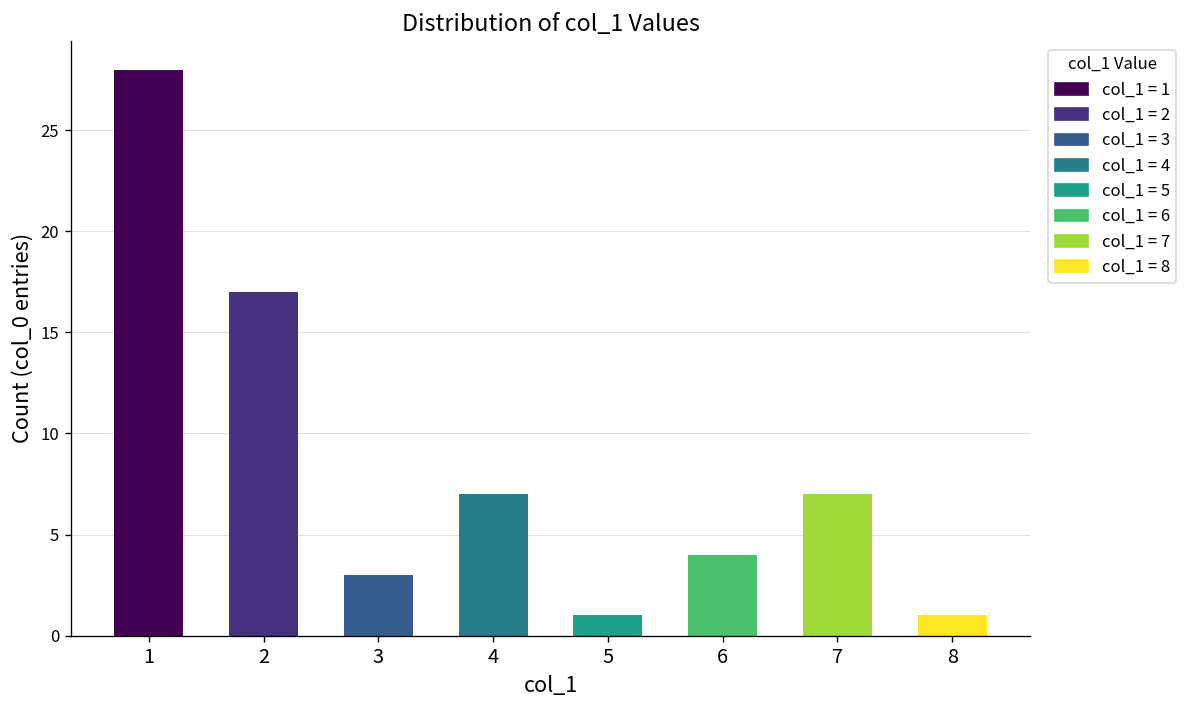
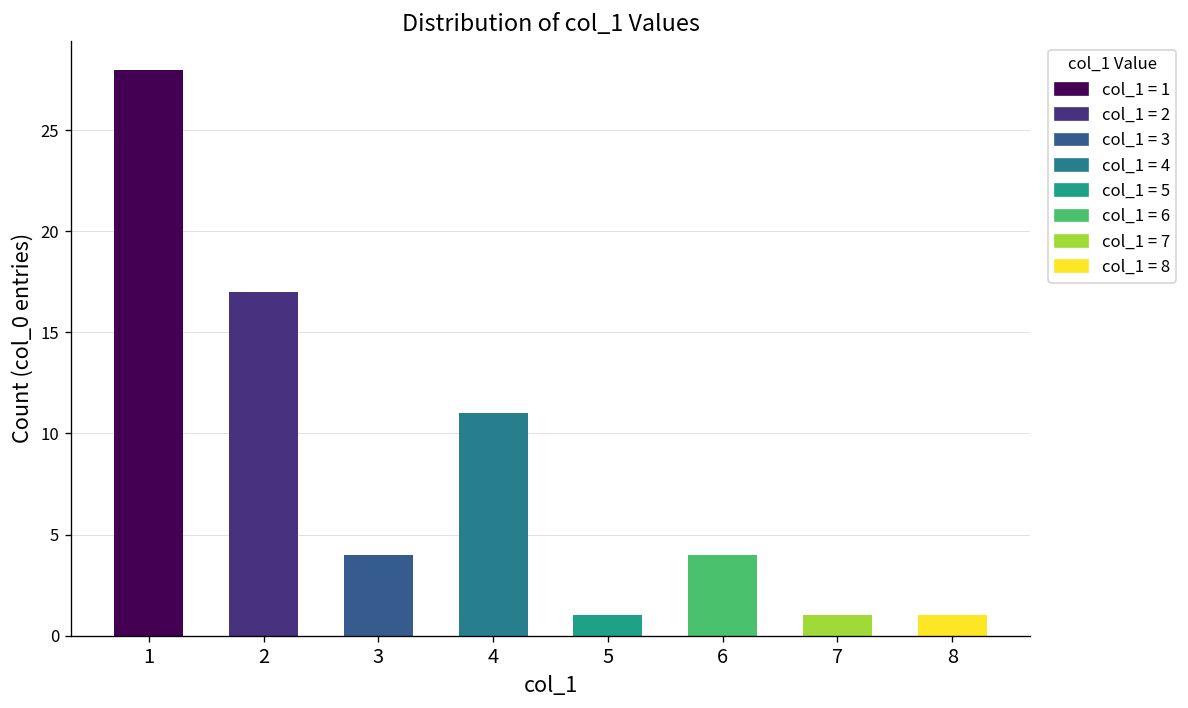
3: 3 -> 4
4: 7 -> 11
7: 7 -> 1
